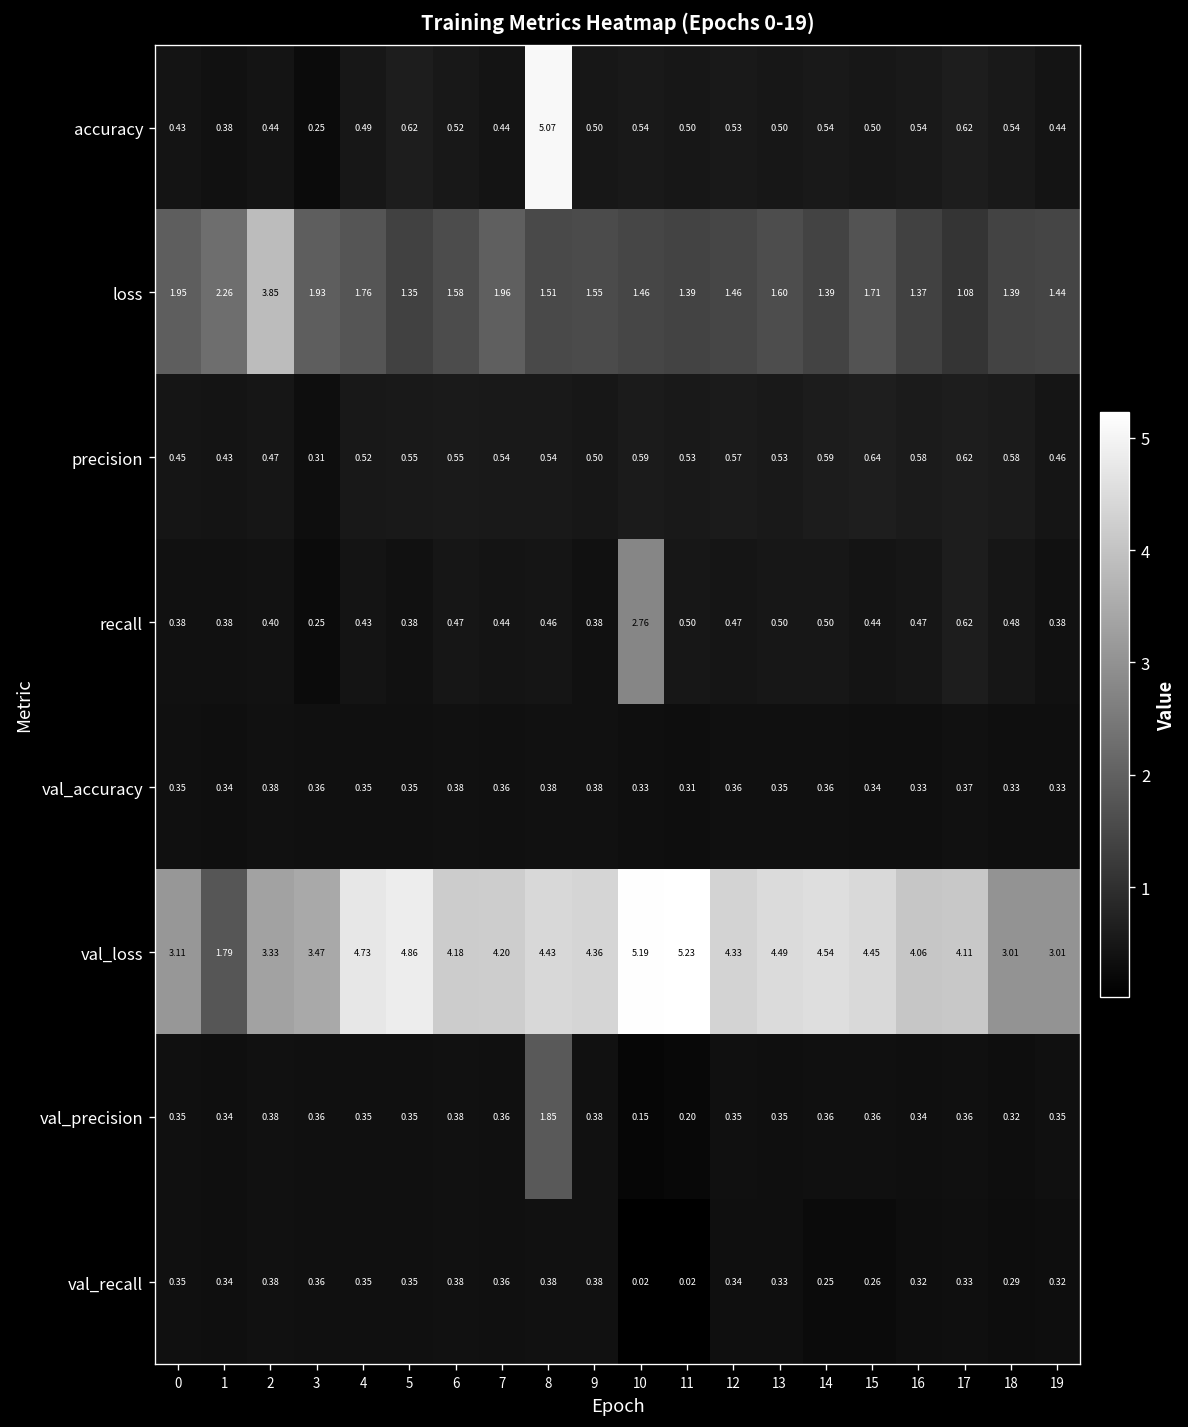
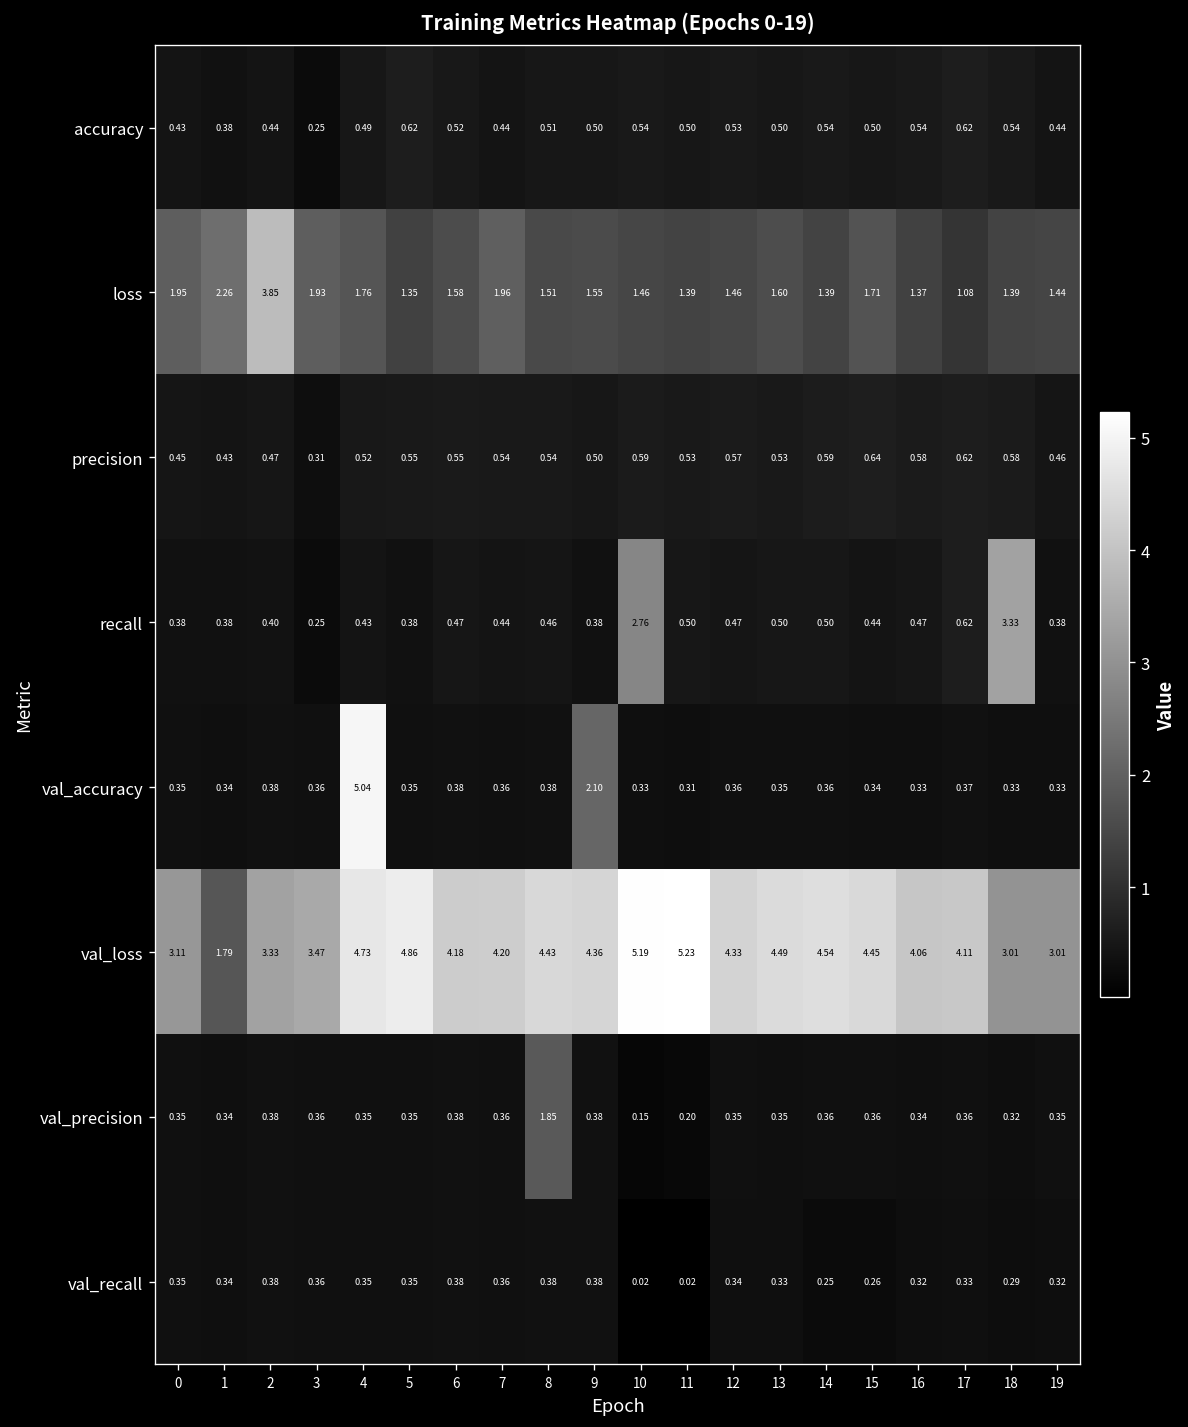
accuracy, 8: 5.07 -> 0.51
recall, 18: 0.48 -> 3.33
val_accuracy, 4: 0.35 -> 5.04
val_accuracy, 9: 0.38 -> 2.10
